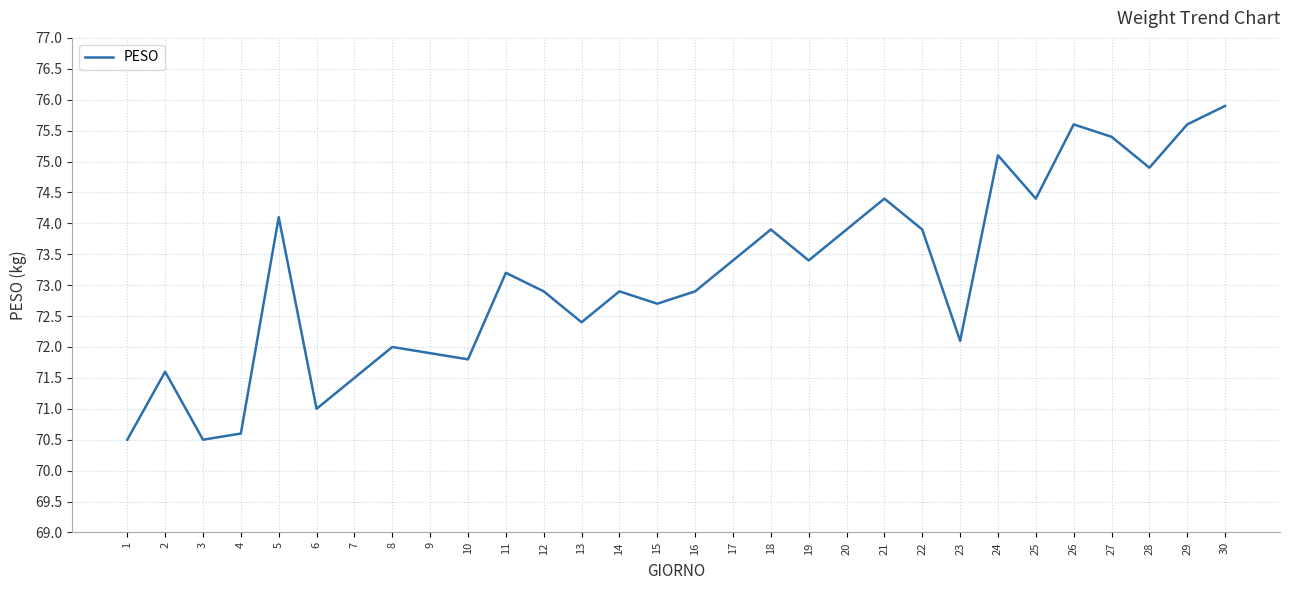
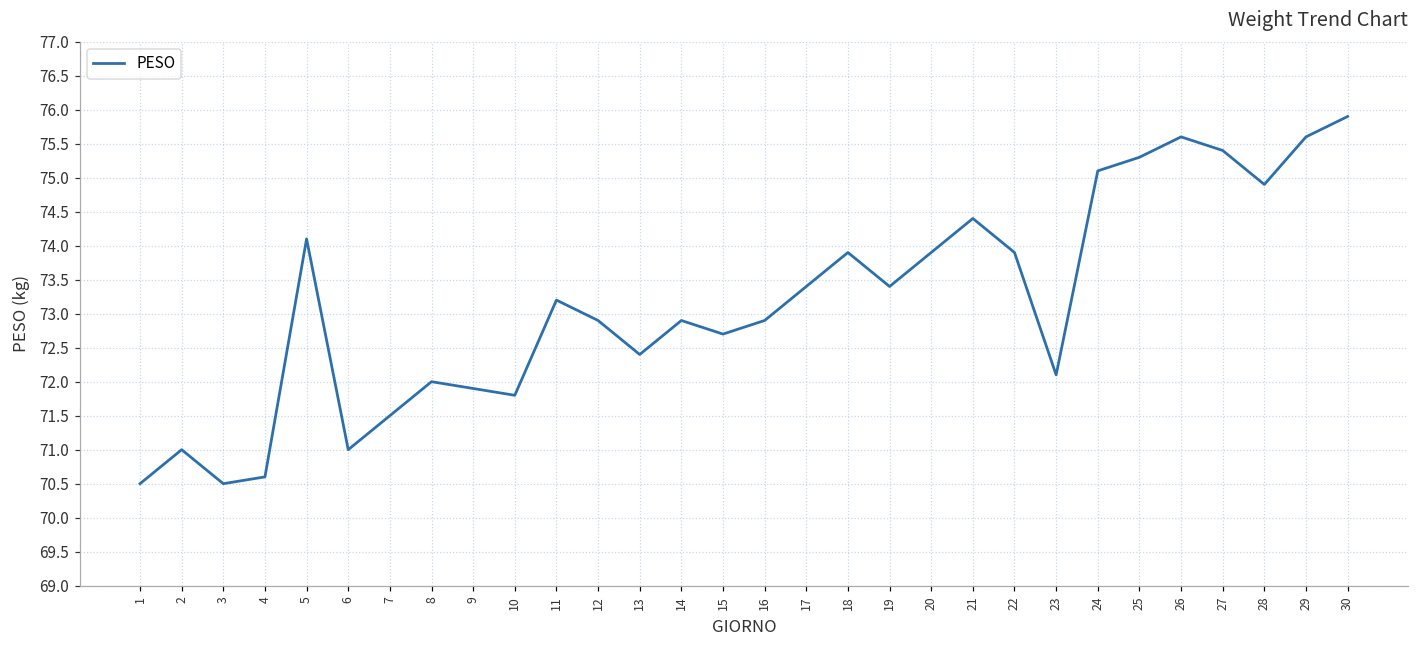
2: 71.6 -> 71.0
25: 74.4 -> 75.3
